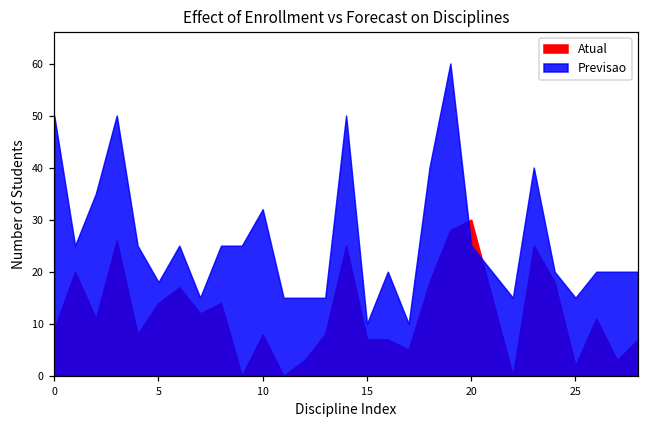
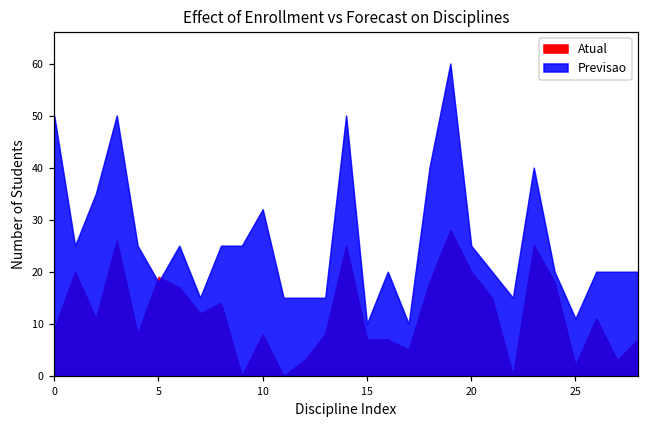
Atual, 5: 14 -> 19
Atual, 20: 30 -> 20
Previsao, 25: 15 -> 11
